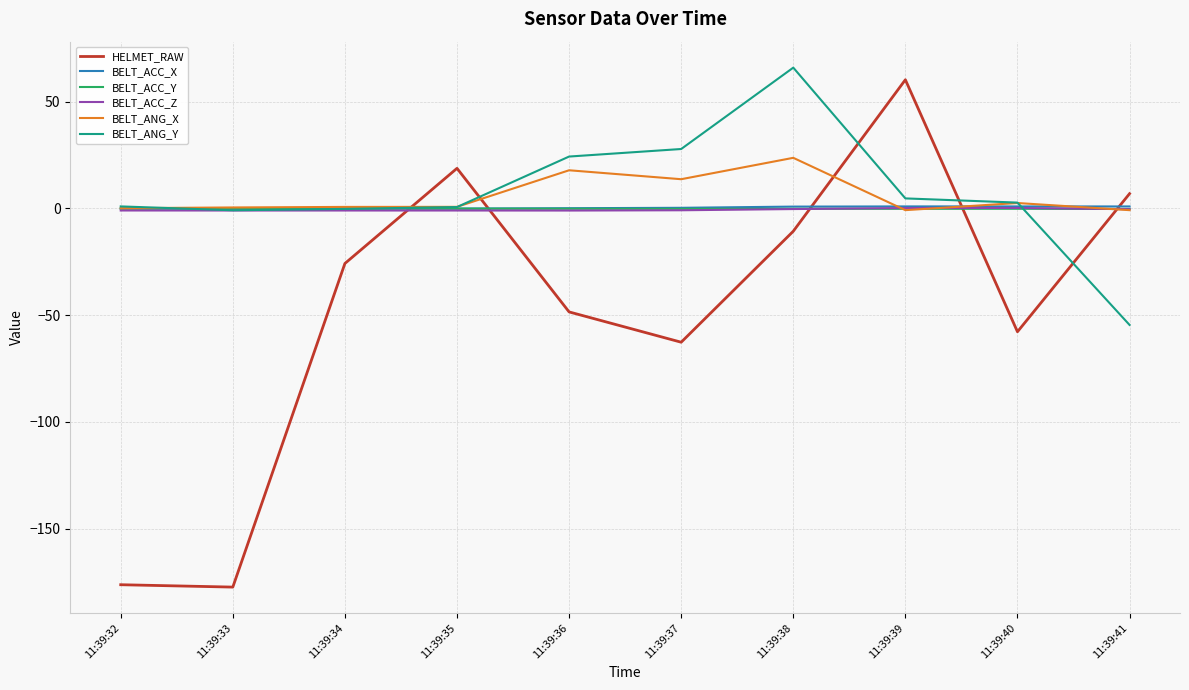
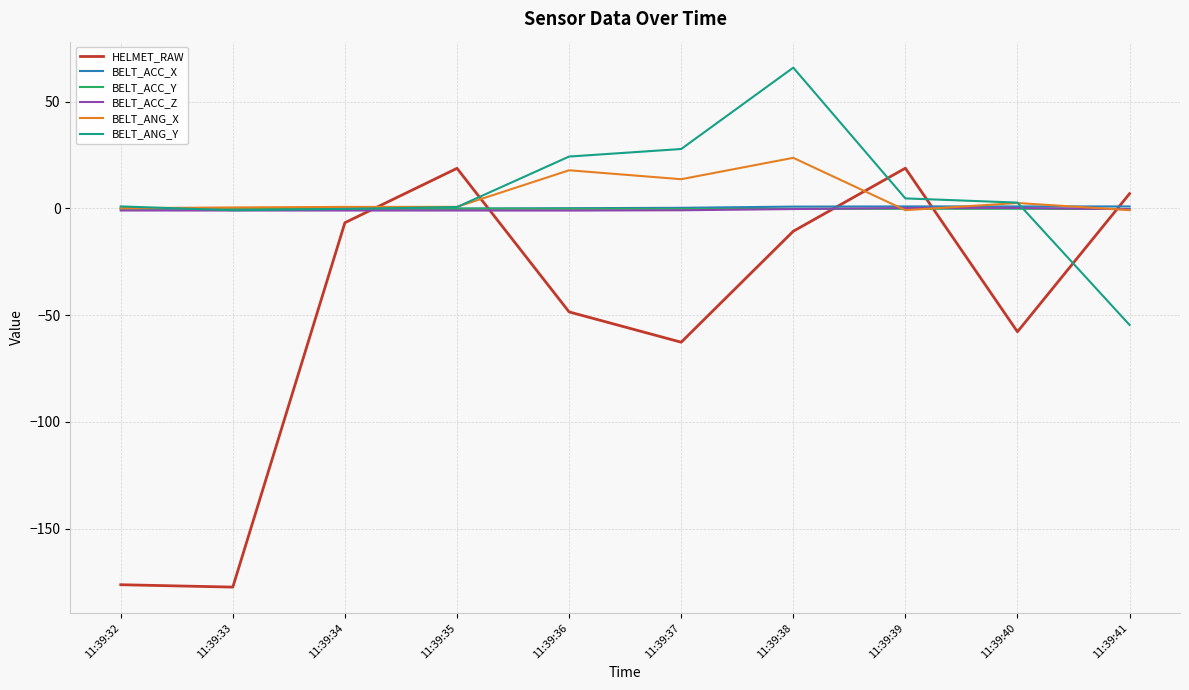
HELMET_RAW, 11:39:34: -26 -> -7
HELMET_RAW, 11:39:39: 60 -> 19
